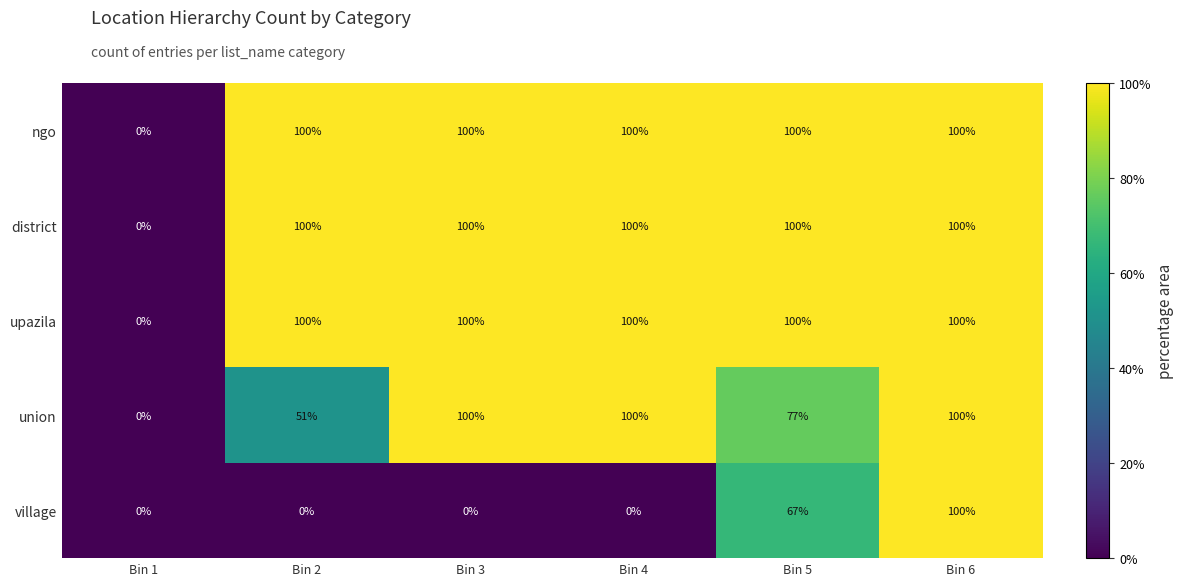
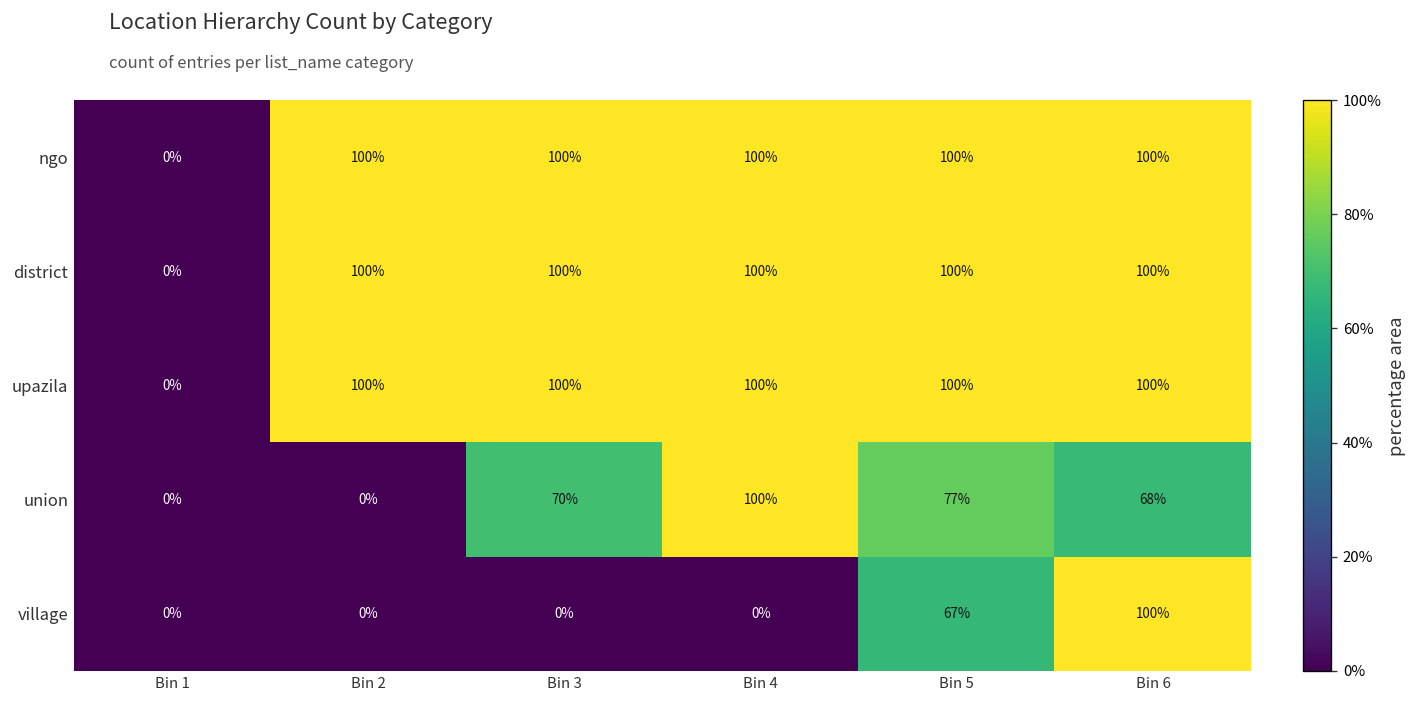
union, Bin 2: 51% -> 0%
union, Bin 3: 100% -> 70%
union, Bin 6: 100% -> 68%
